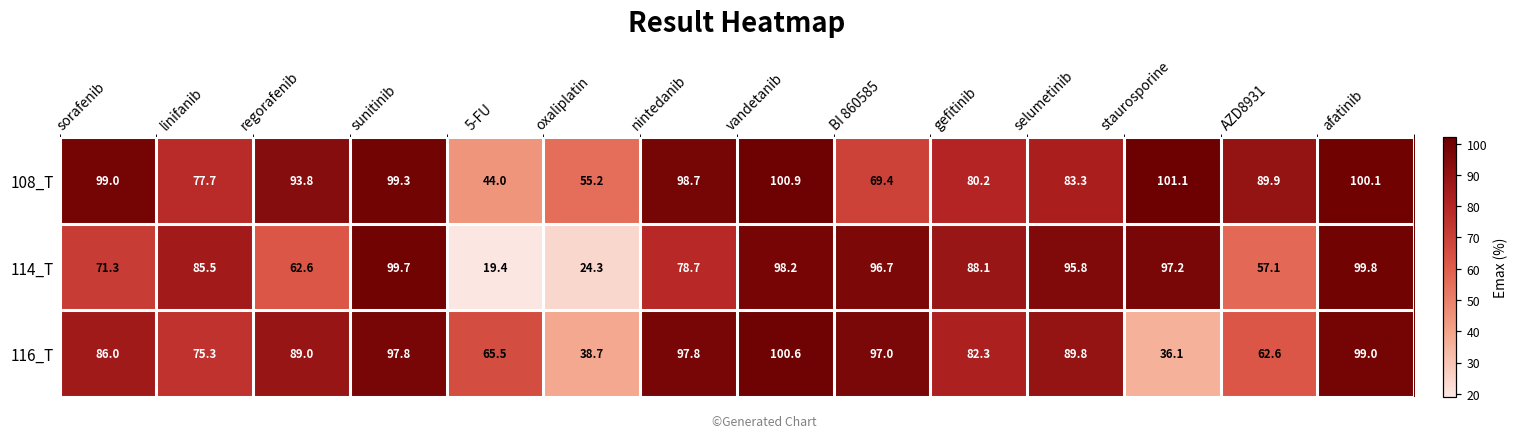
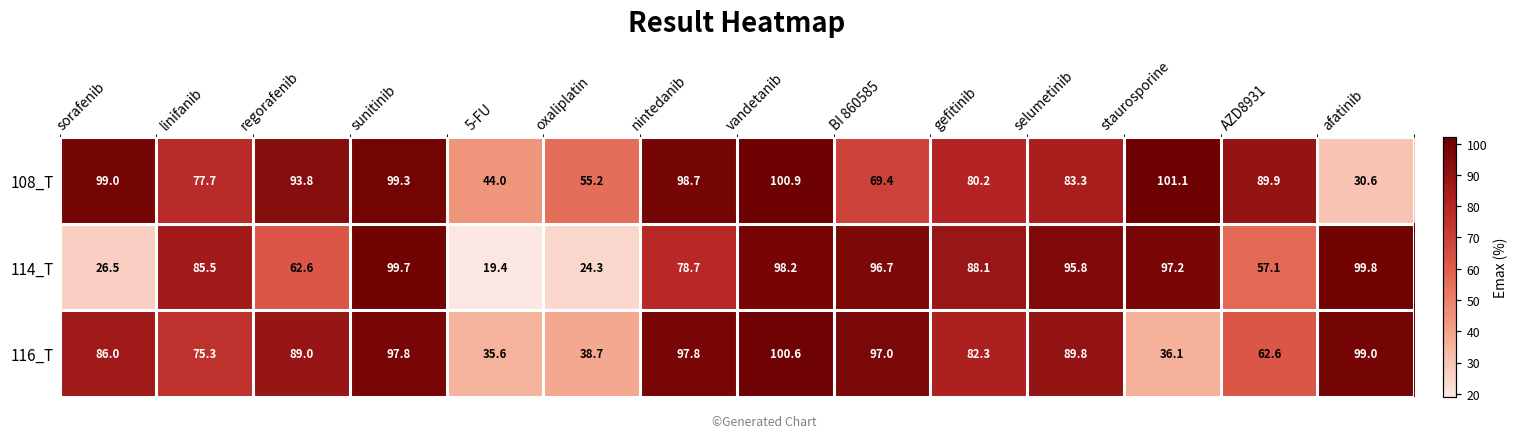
108_T, afatinib: 100.1 -> 30.6
114_T, sorafenib: 71.3 -> 26.5
116_T, 5-FU: 65.5 -> 35.6
